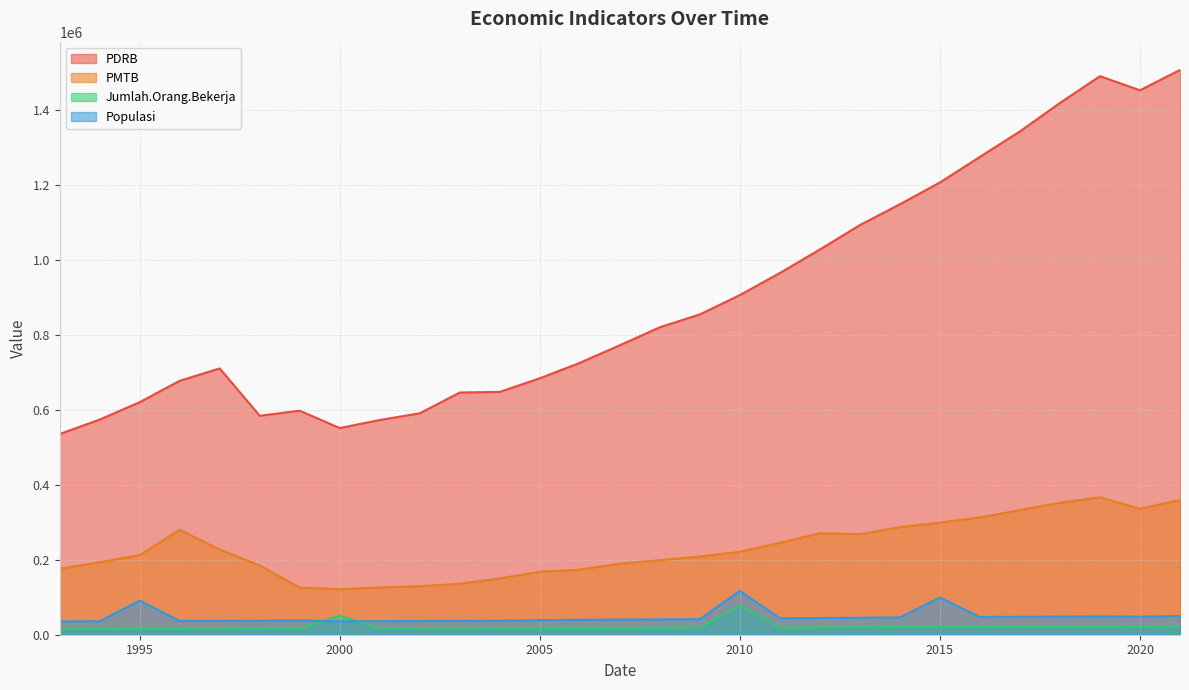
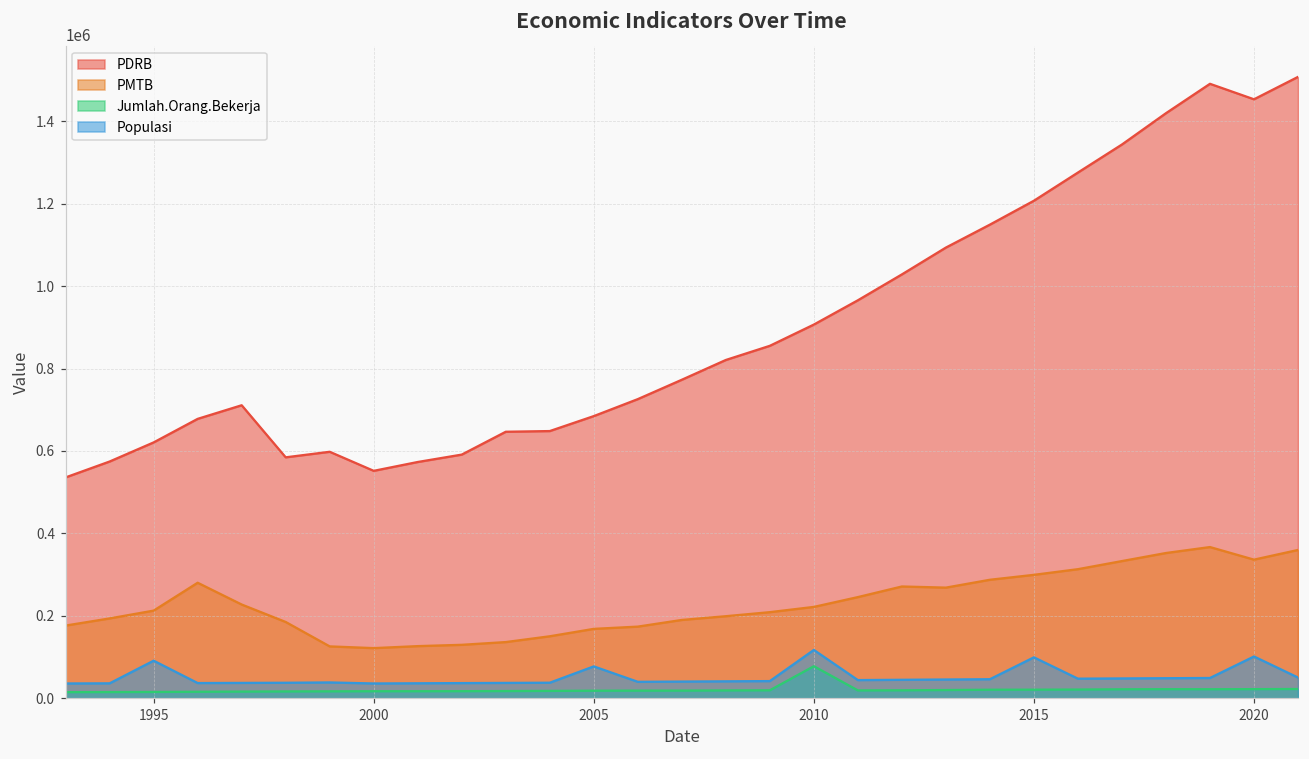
Jumlah.Orang.Bekerja, 2000: 50000 -> 20000
Populasi, 2005: 40000 -> 80000
Populasi, 2020: 50000 -> 100000
